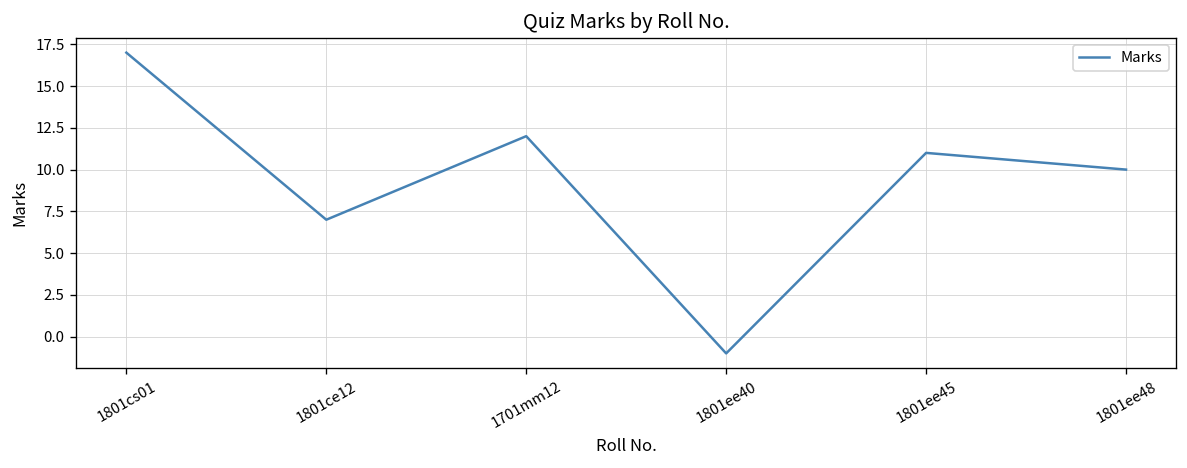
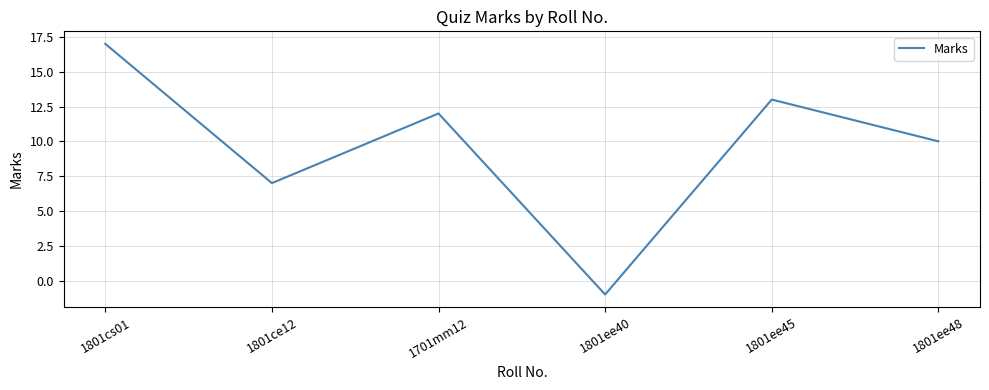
1801ee45: 11 -> 13
